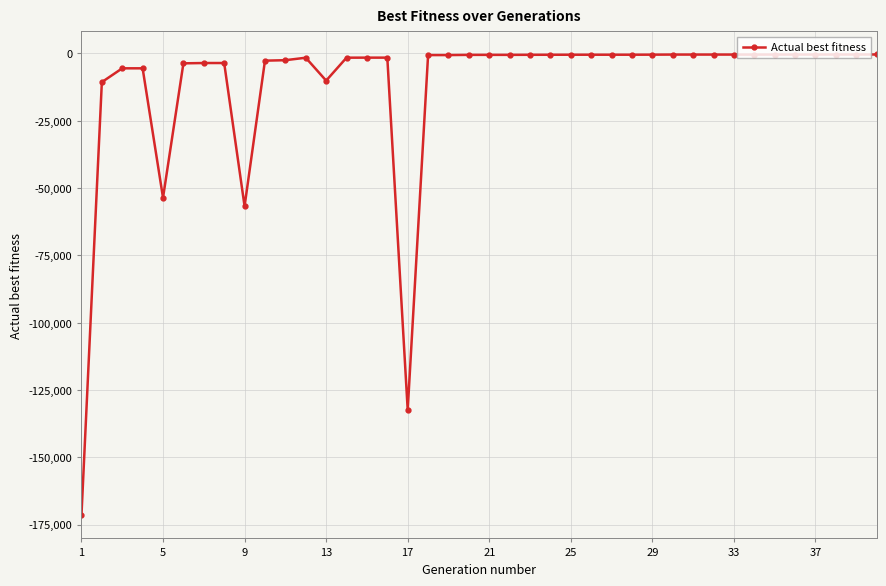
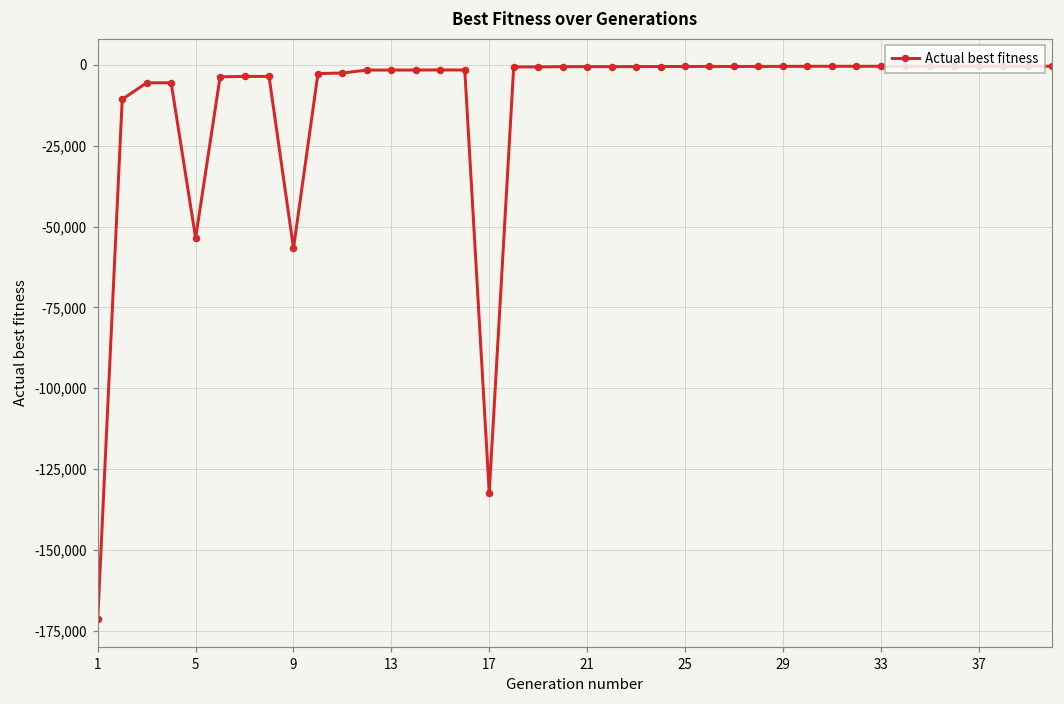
13: -10,000 -> -2,000
